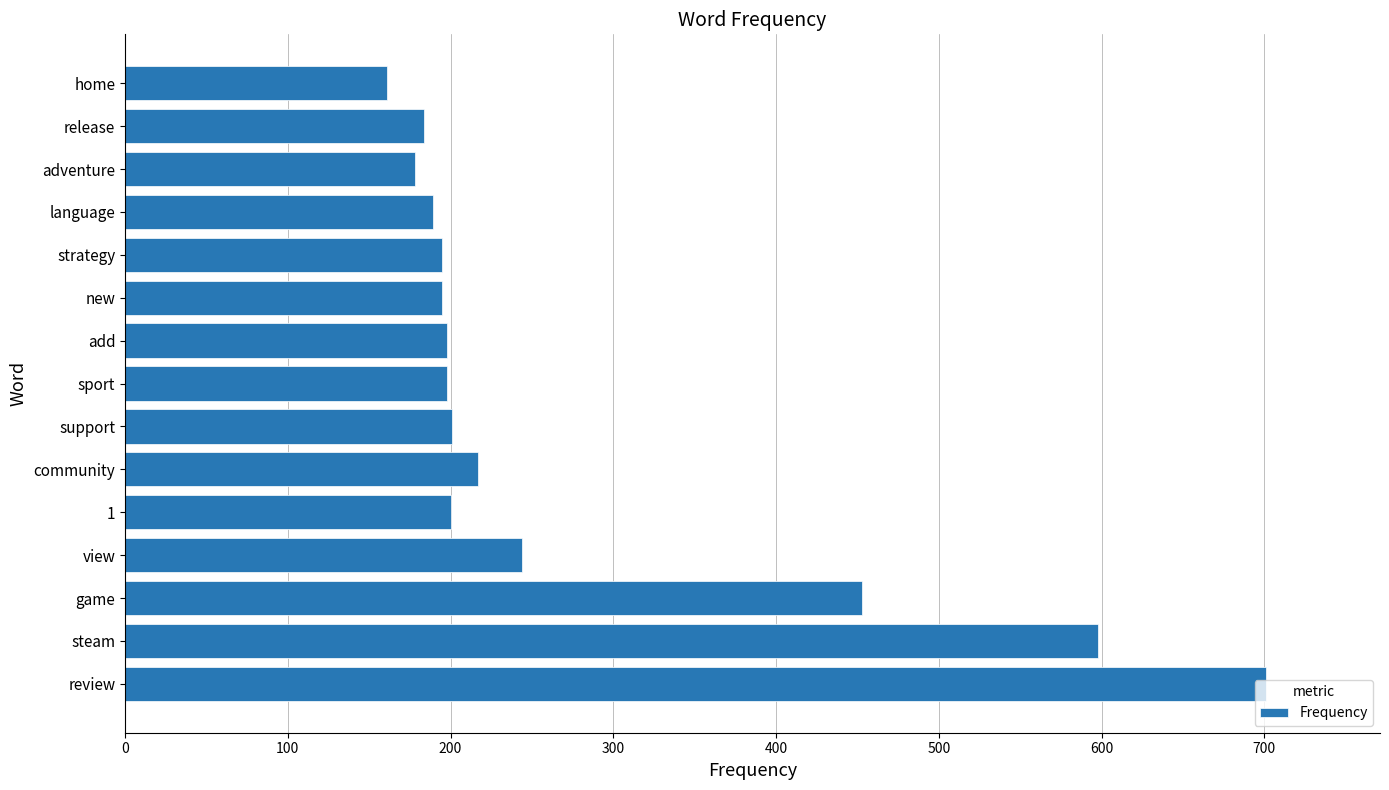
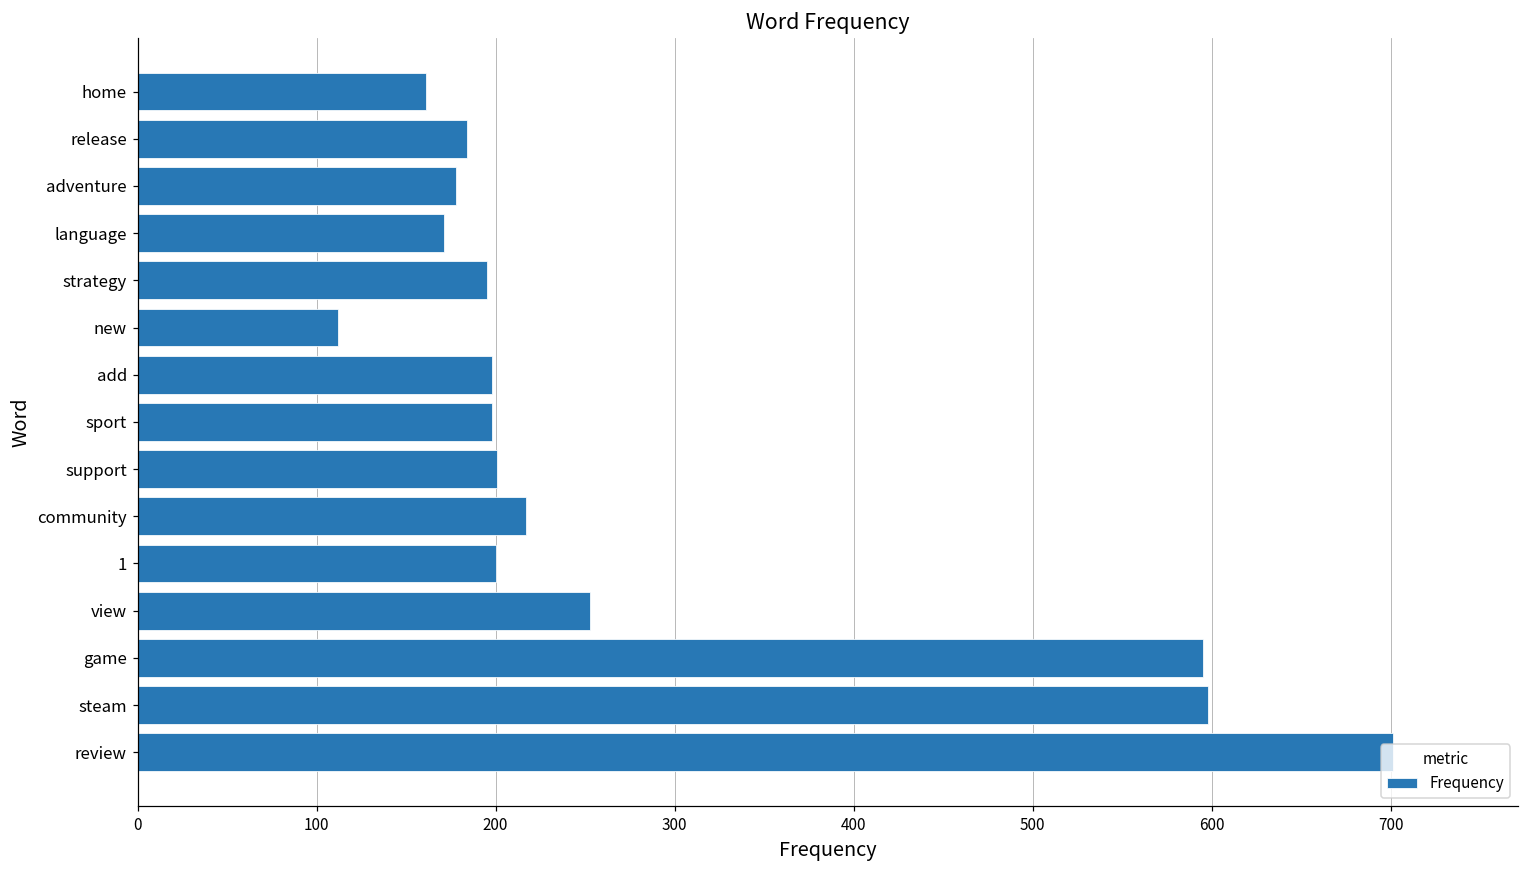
language: 189 -> 171
new: 195 -> 112
view: 244 -> 253
game: 453 -> 595
